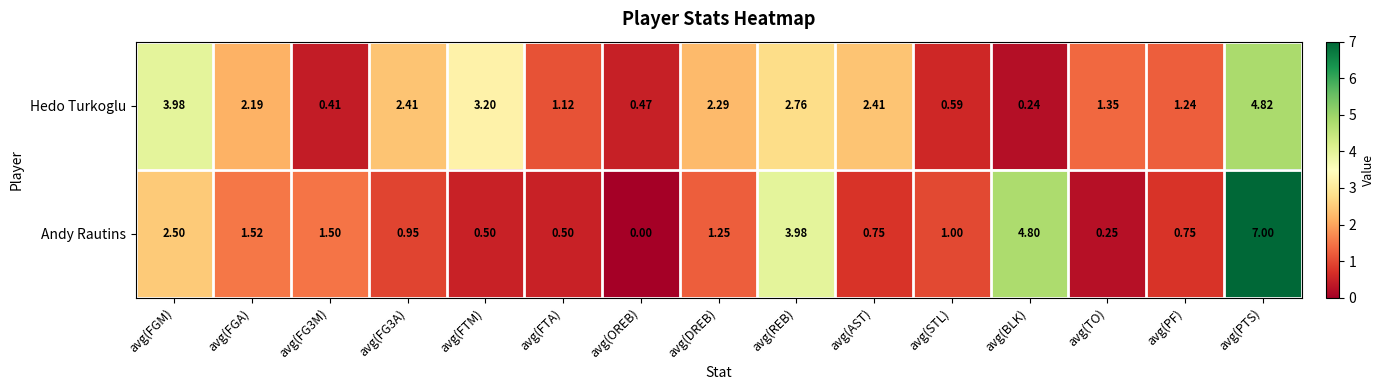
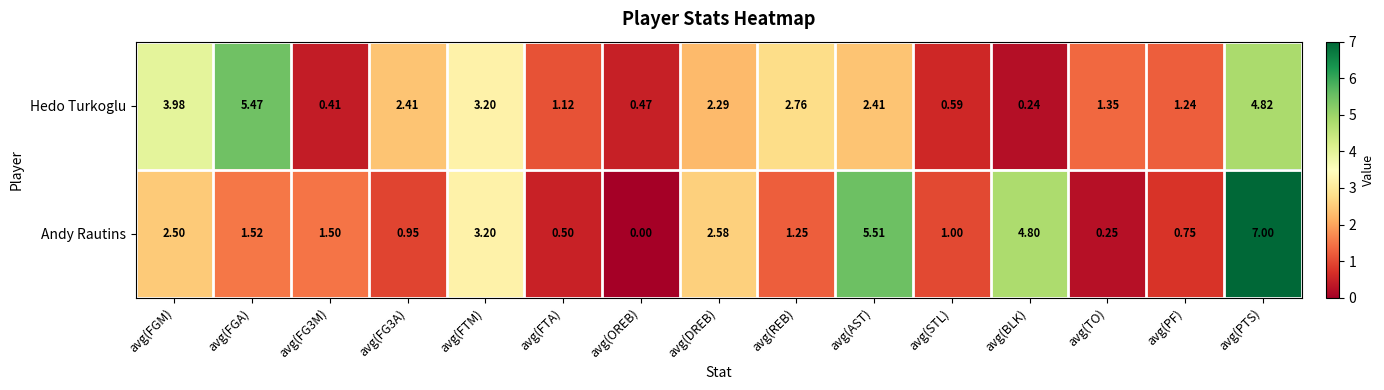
Hedo Turkoglu, avg(FGA): 2.19 -> 5.47
Andy Rautins, avg(FTM): 0.50 -> 3.20
Andy Rautins, avg(DREB): 1.25 -> 2.58
Andy Rautins, avg(REB): 3.98 -> 1.25
Andy Rautins, avg(AST): 0.75 -> 5.51
